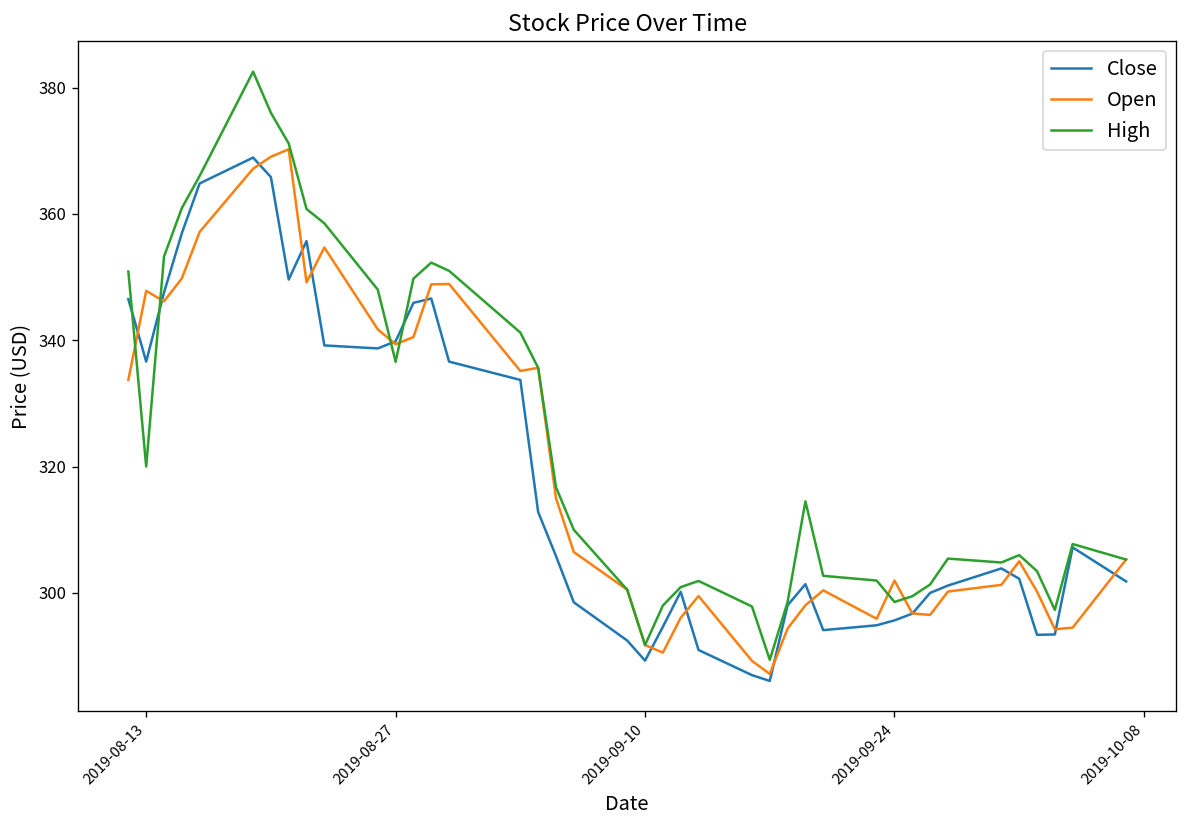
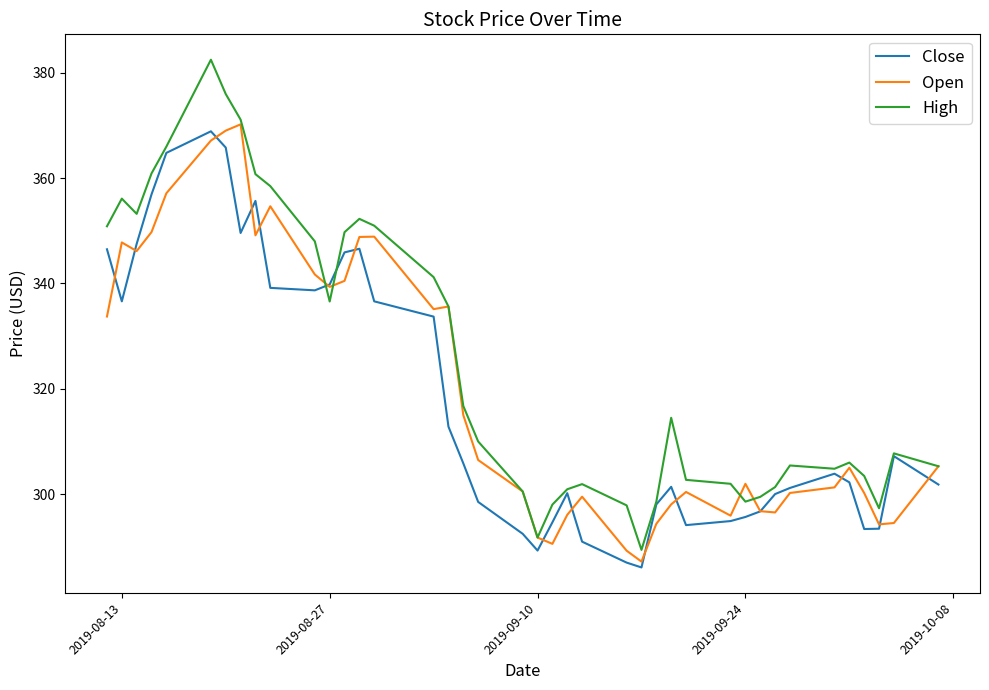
High, 2019-08-13: 320 -> 356
